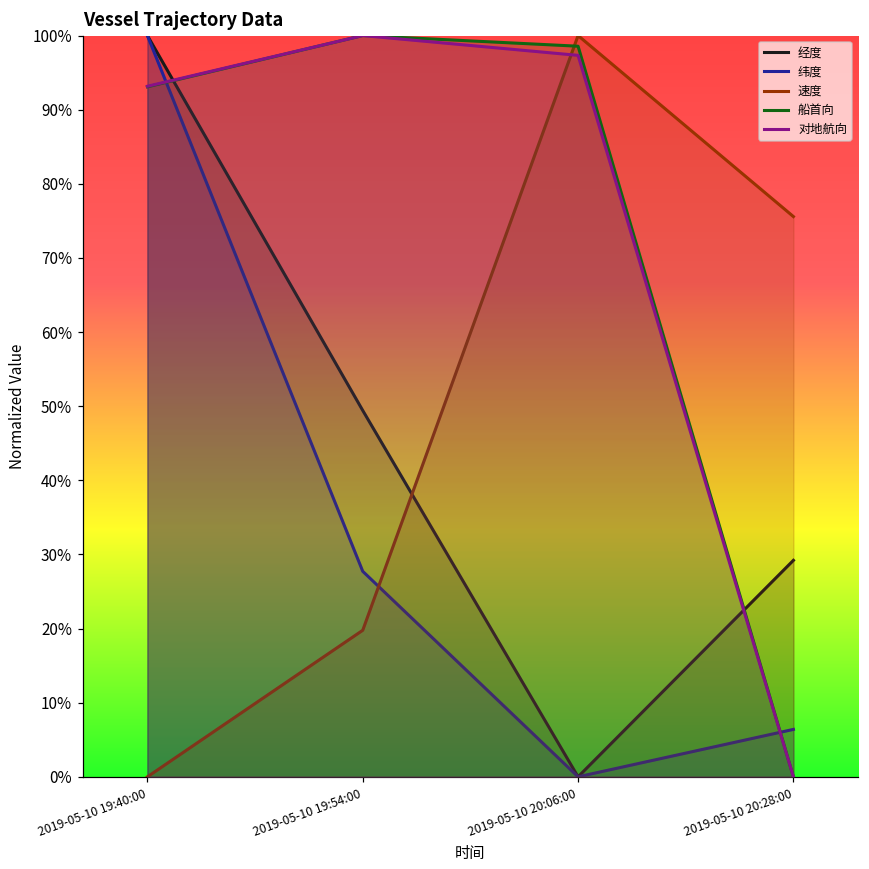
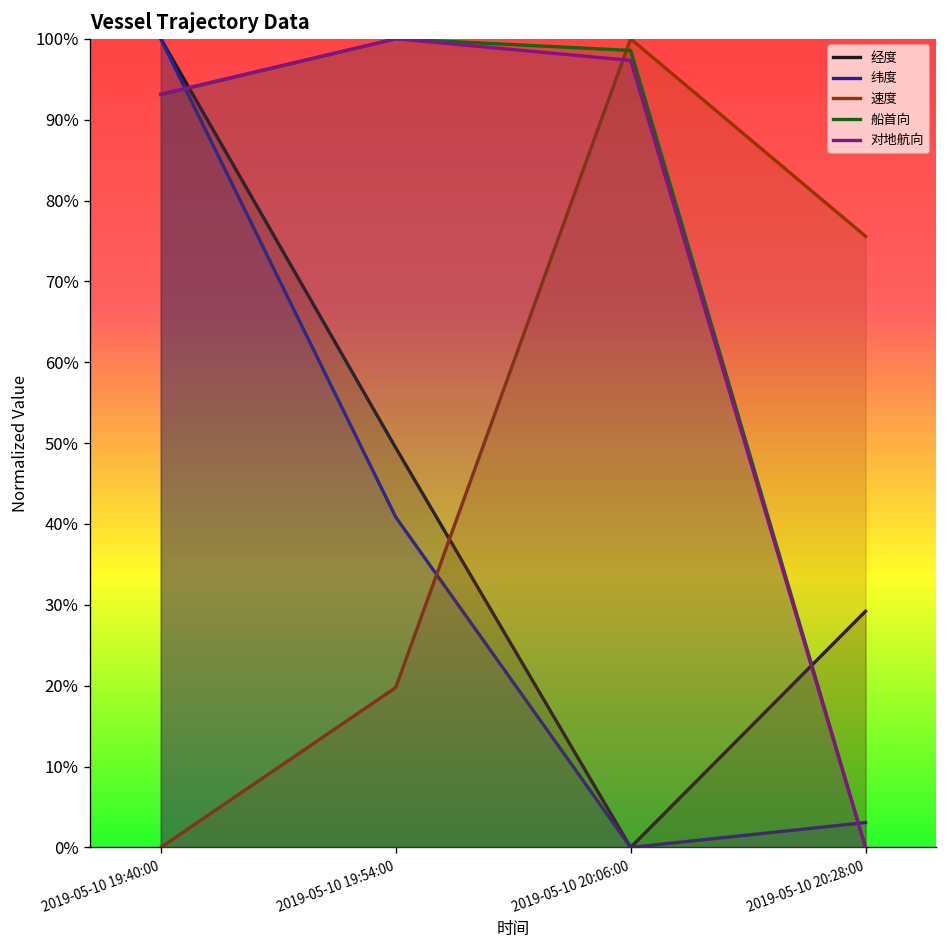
纬度, 2019-05-10 19:54:00: 28% -> 41%
纬度, 2019-05-10 20:28:00: 6% -> 3%
